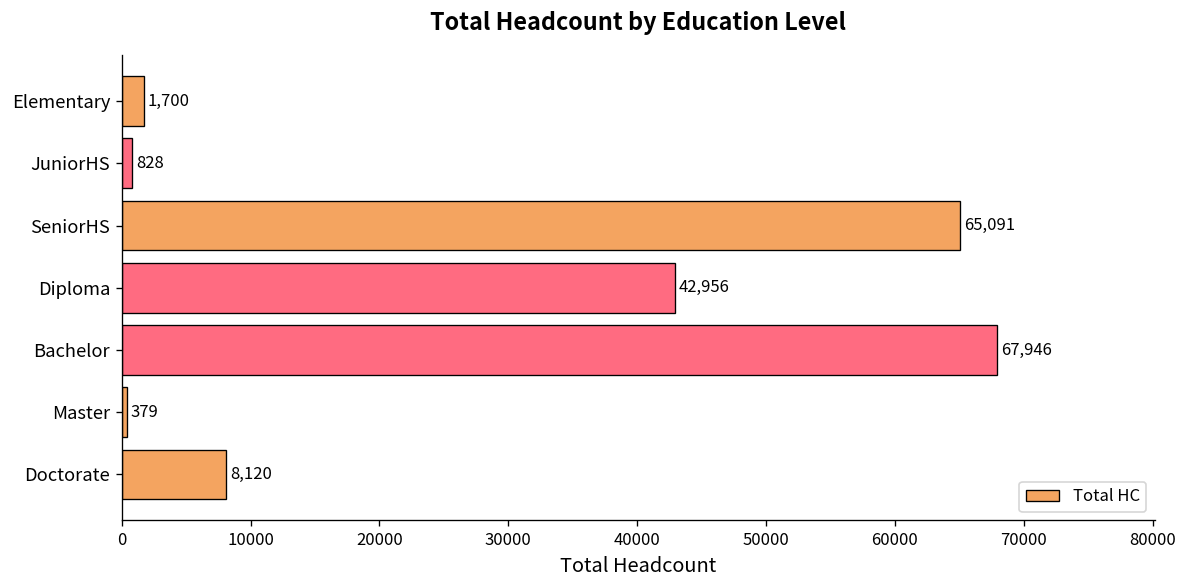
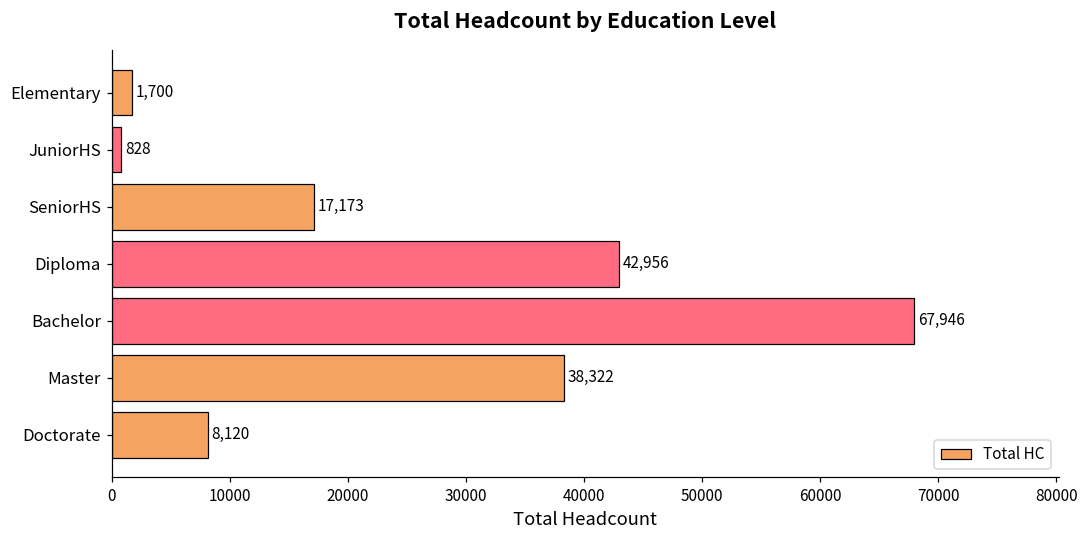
SeniorHS: 65,091 -> 17,173
Master: 379 -> 38,322
